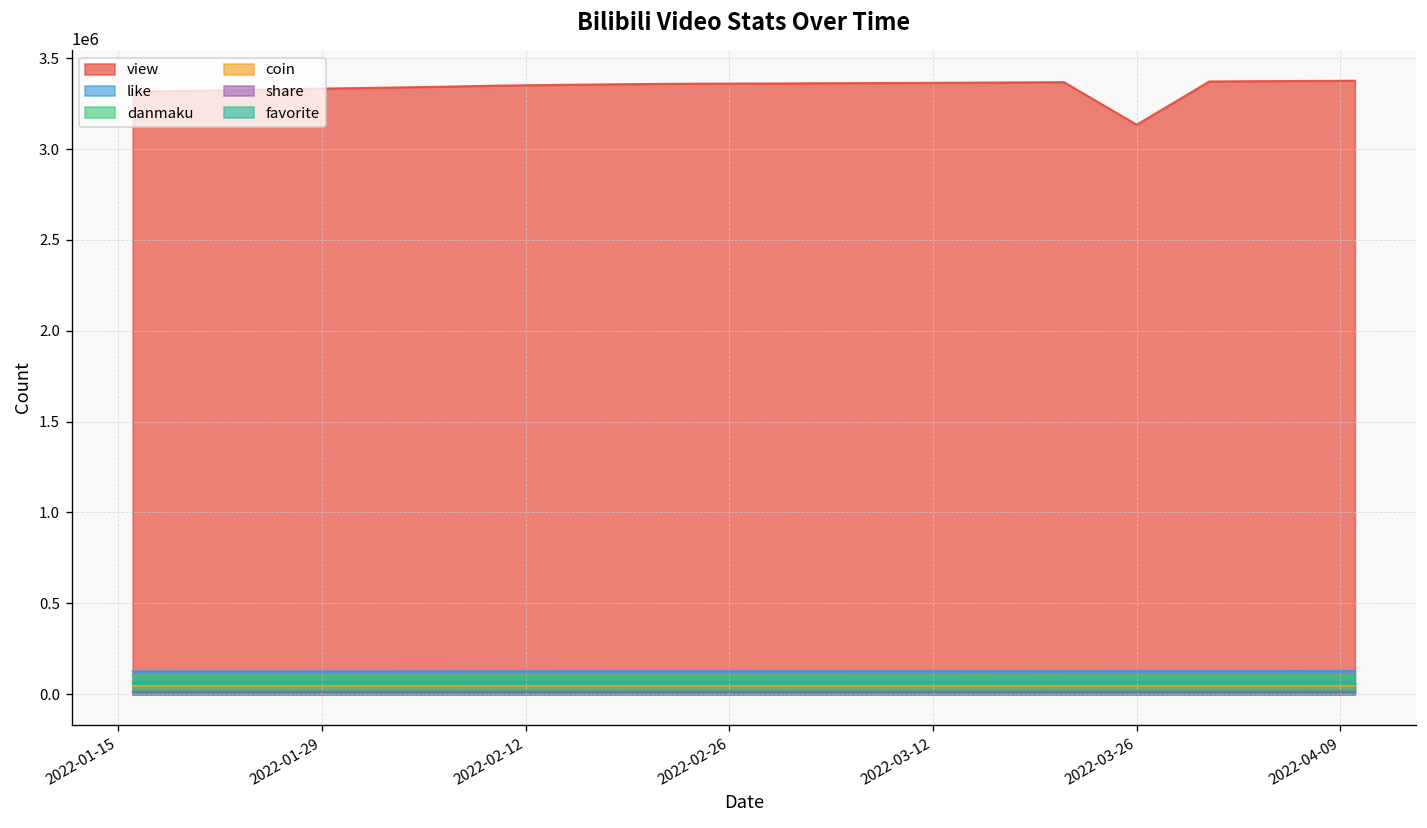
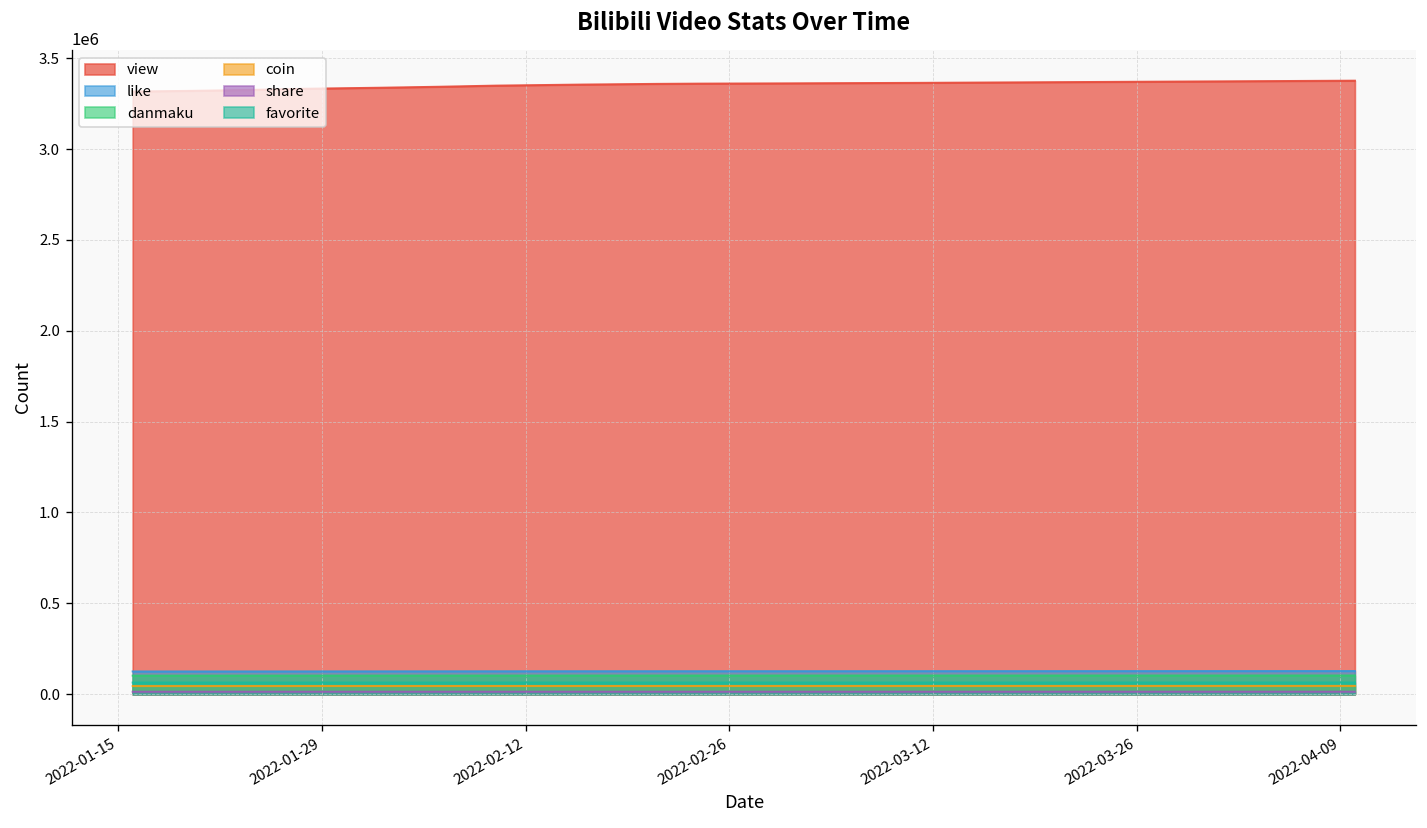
view, 2022-03-26: 3130000 -> 3370000
